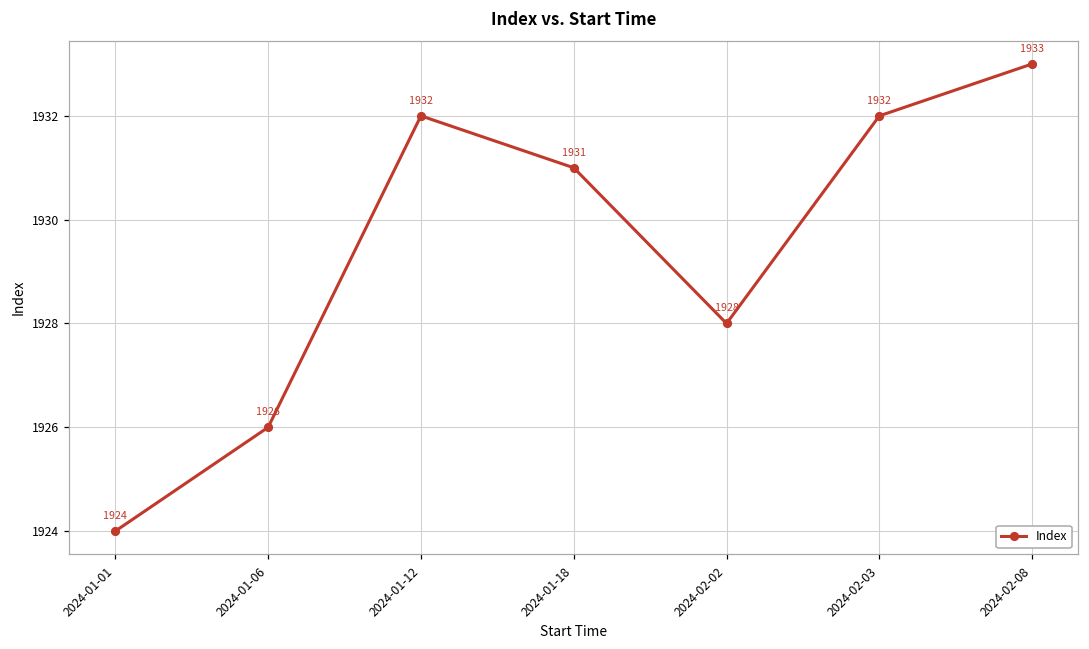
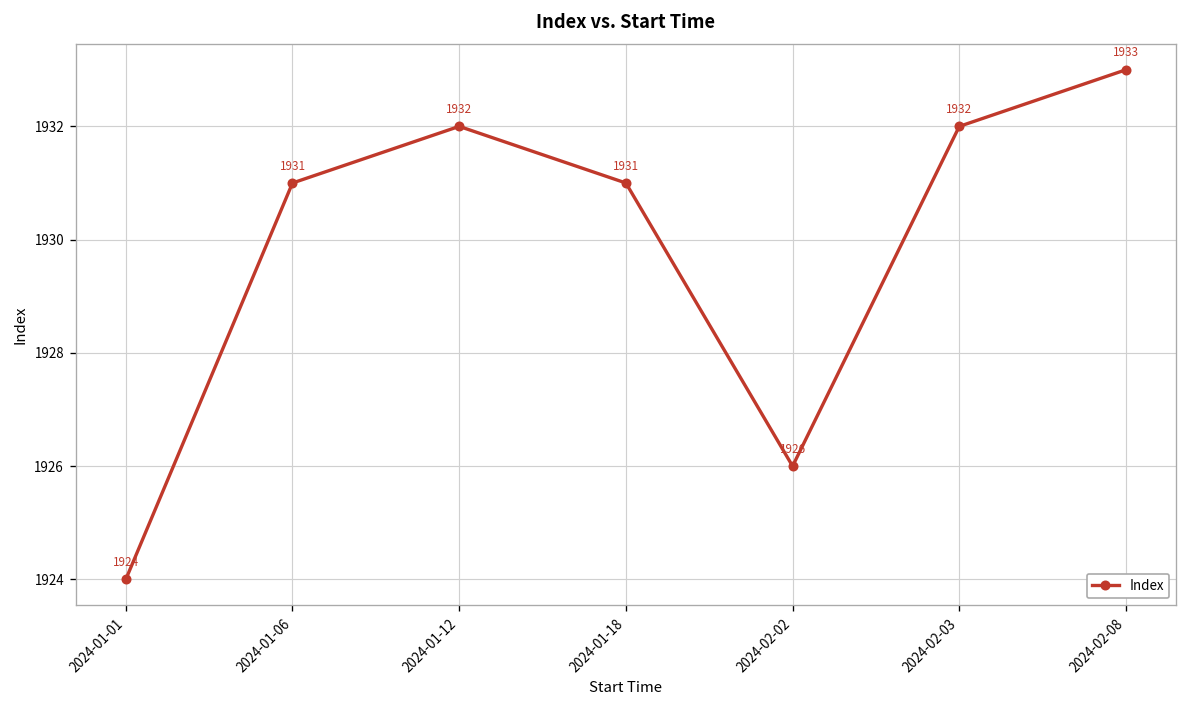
2024-01-06: 1926 -> 1931
2024-02-02: 1928 -> 1926
